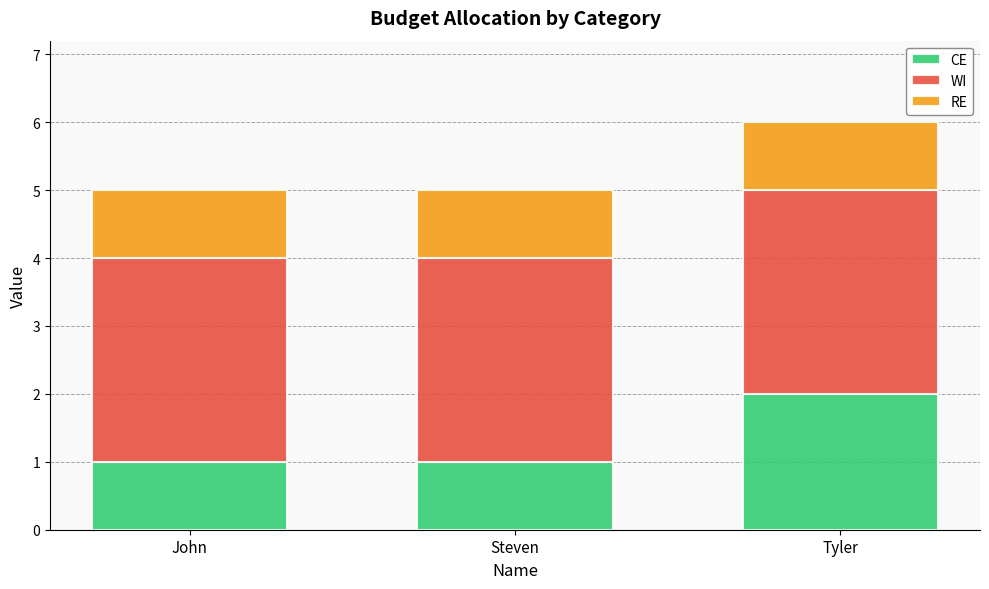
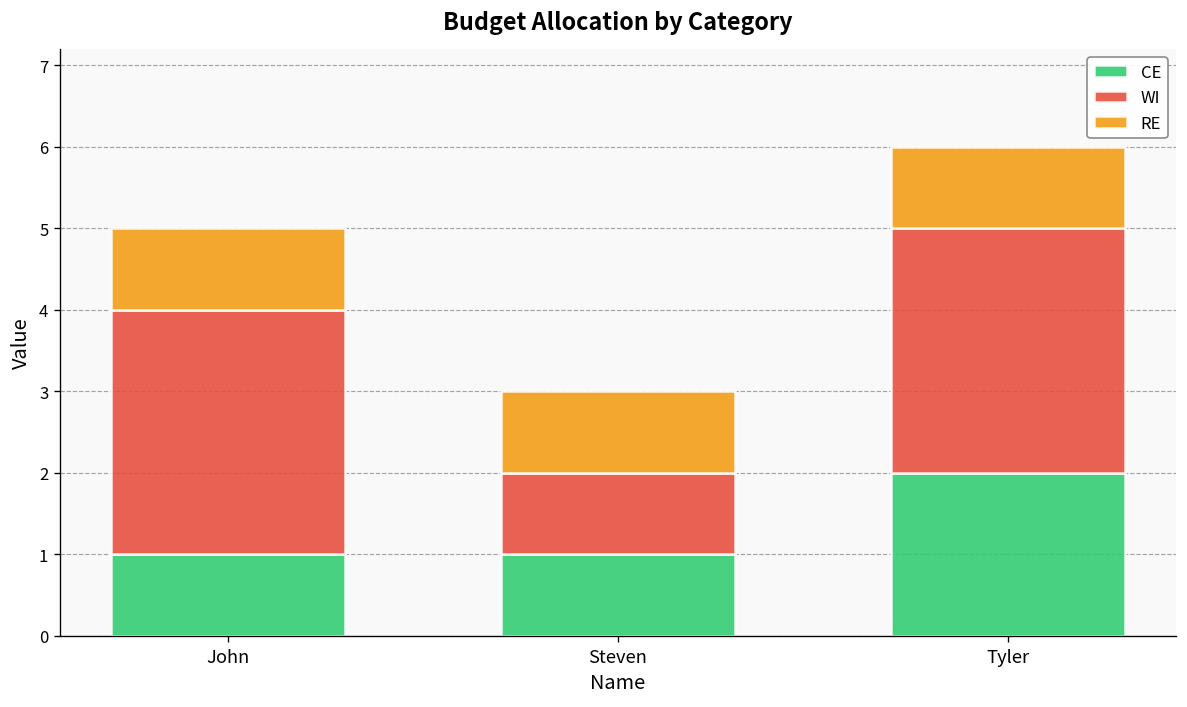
WI, Steven: 3 -> 1
